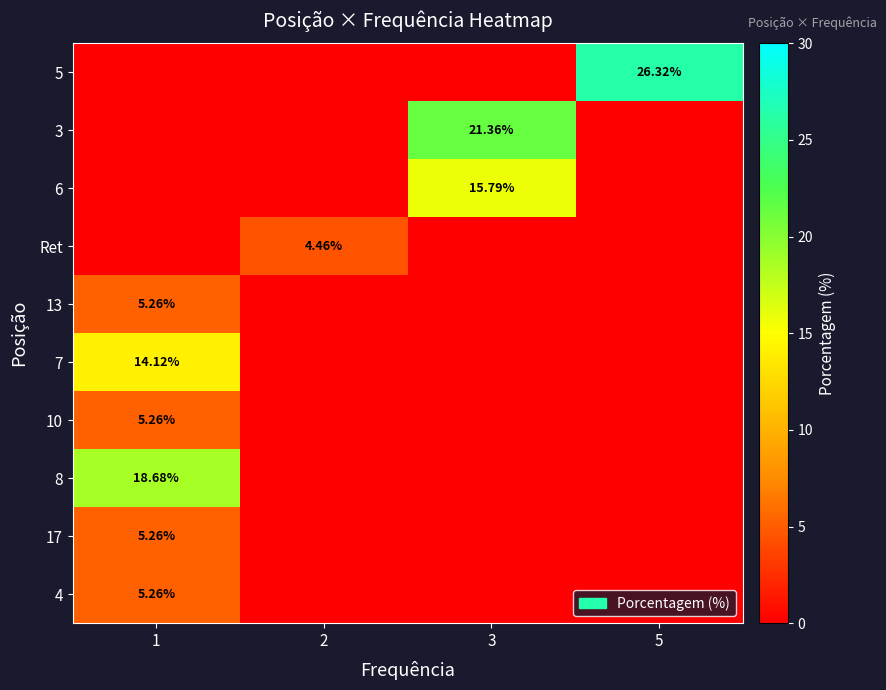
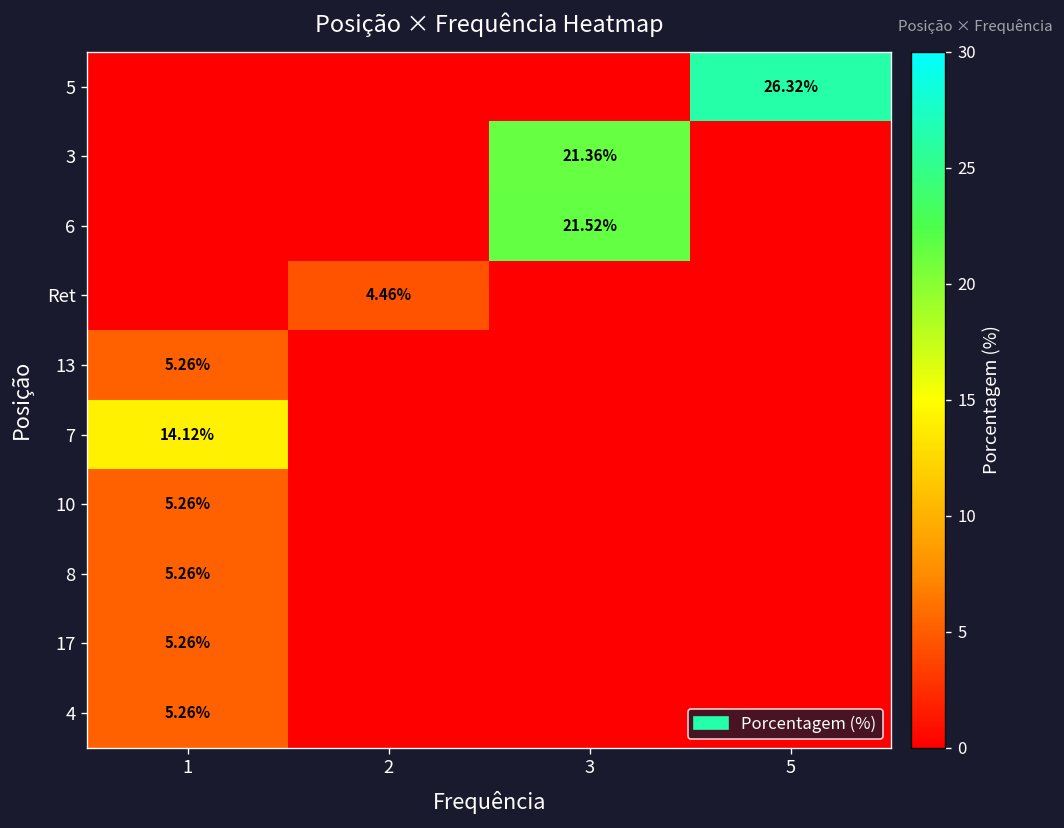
6, 3: 15.79% -> 21.52%
8, 1: 18.68% -> 5.26%
